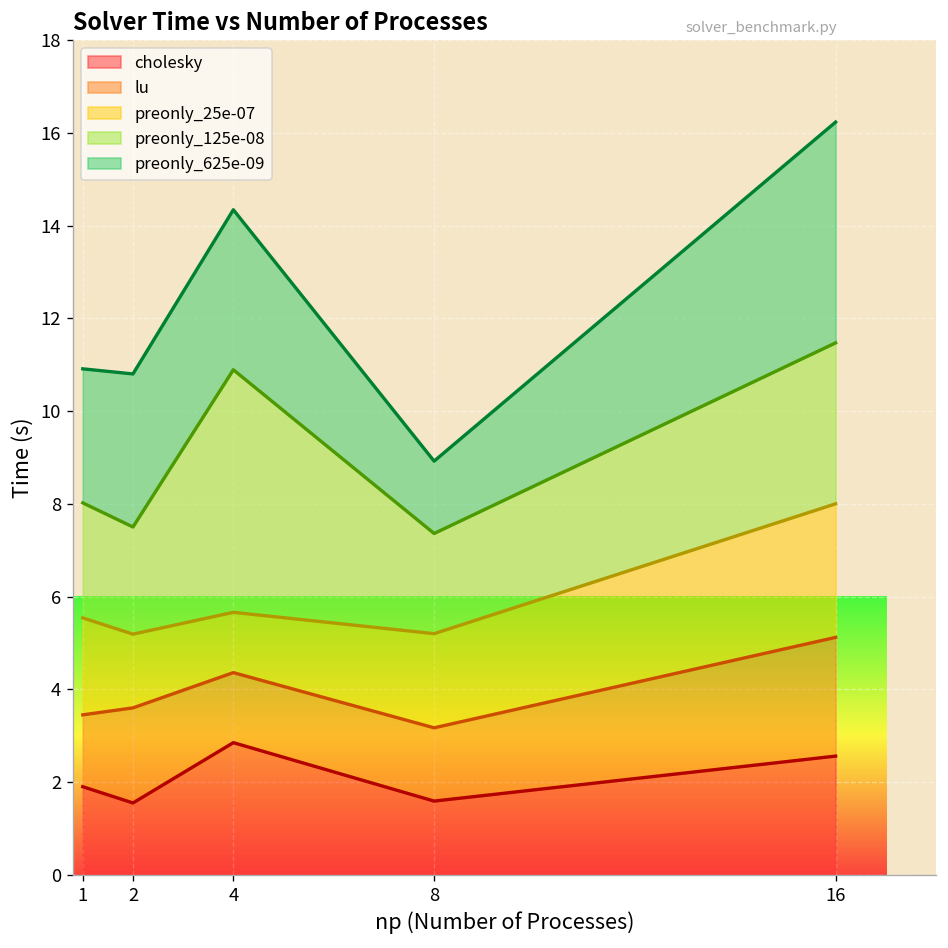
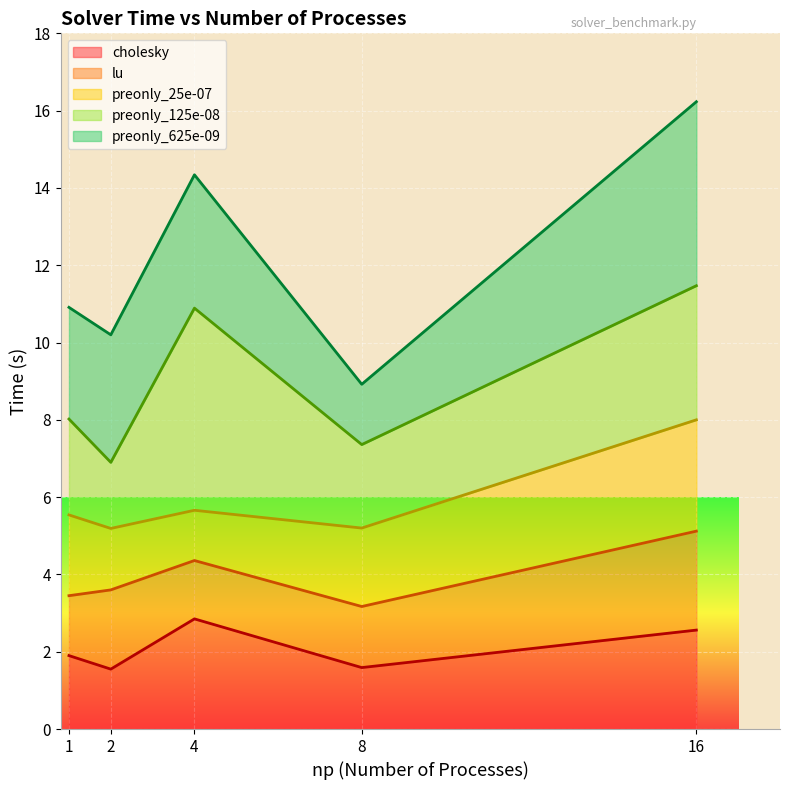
preonly_125e-08, 2: 2.3 -> 1.7
